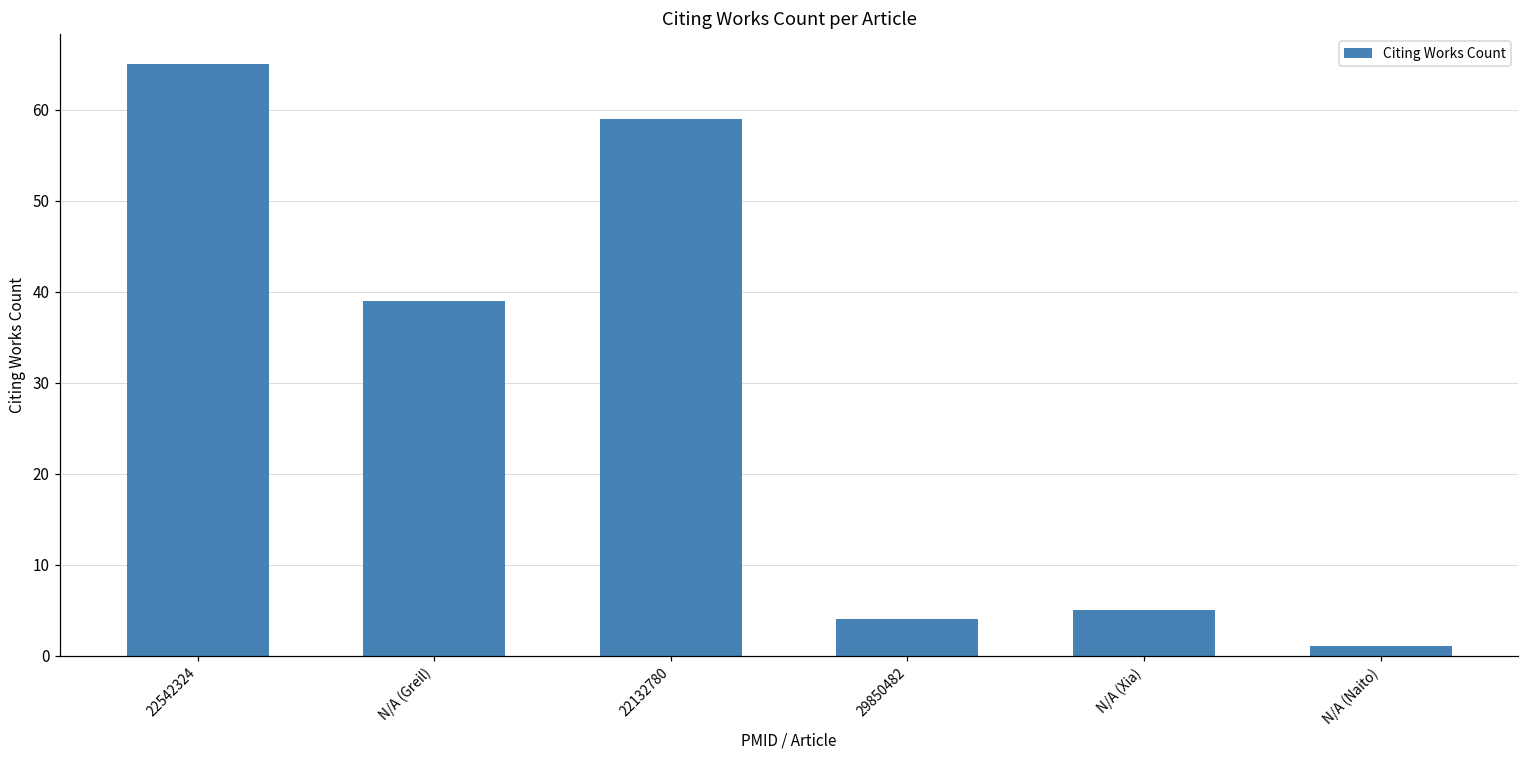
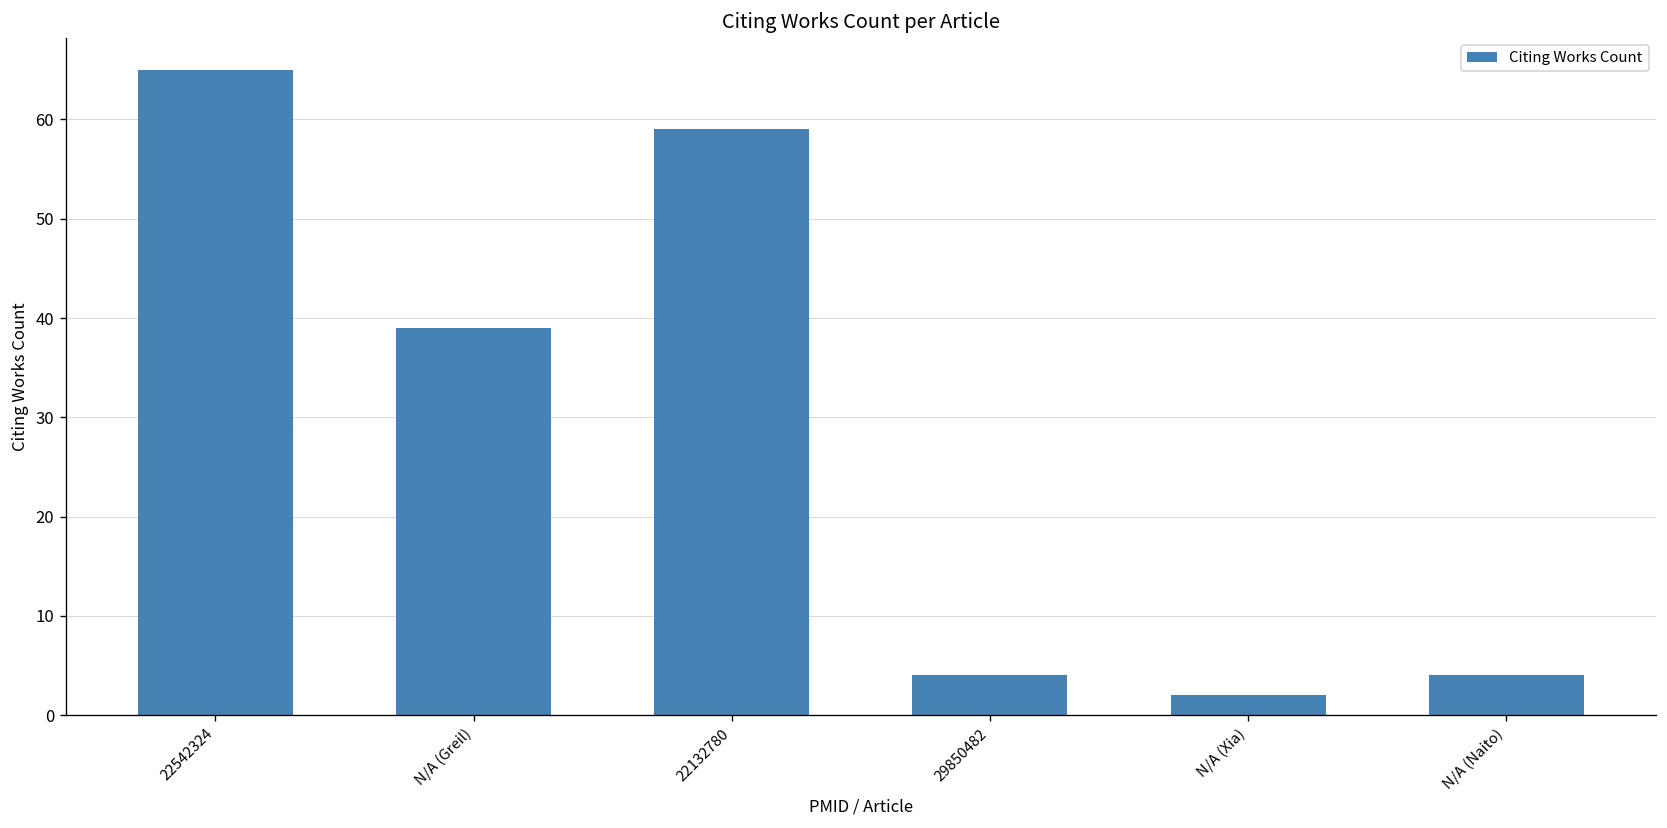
N/A (Xia): 5 -> 2
N/A (Naito): 1 -> 4
